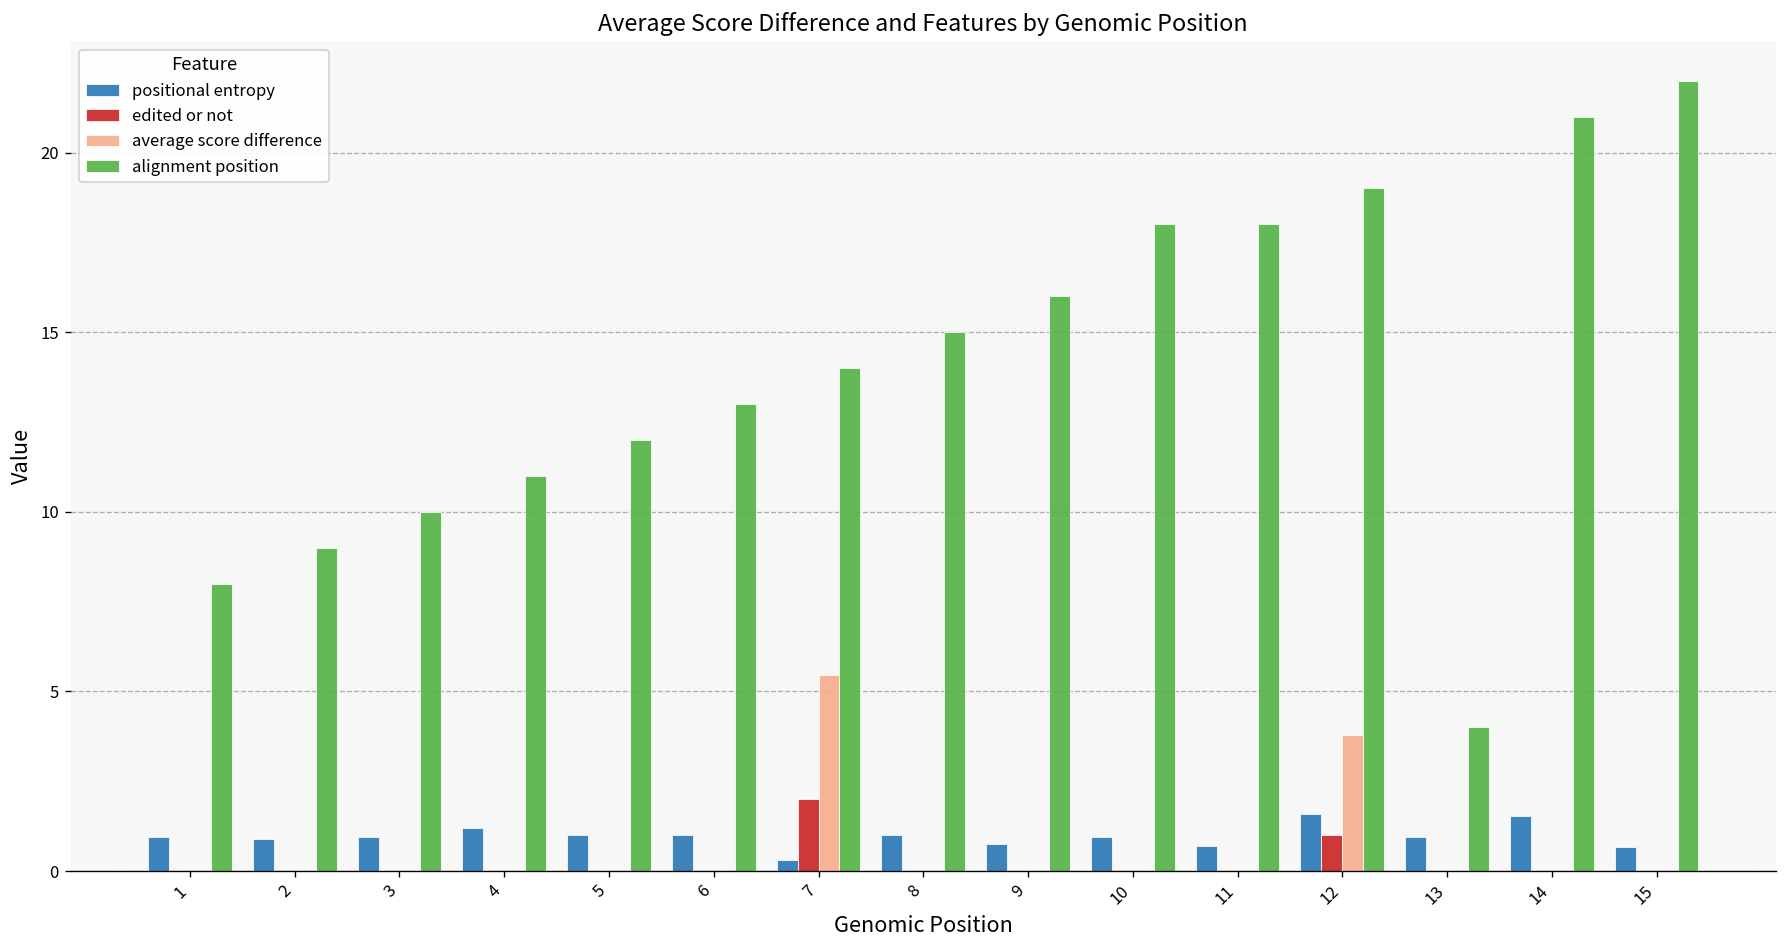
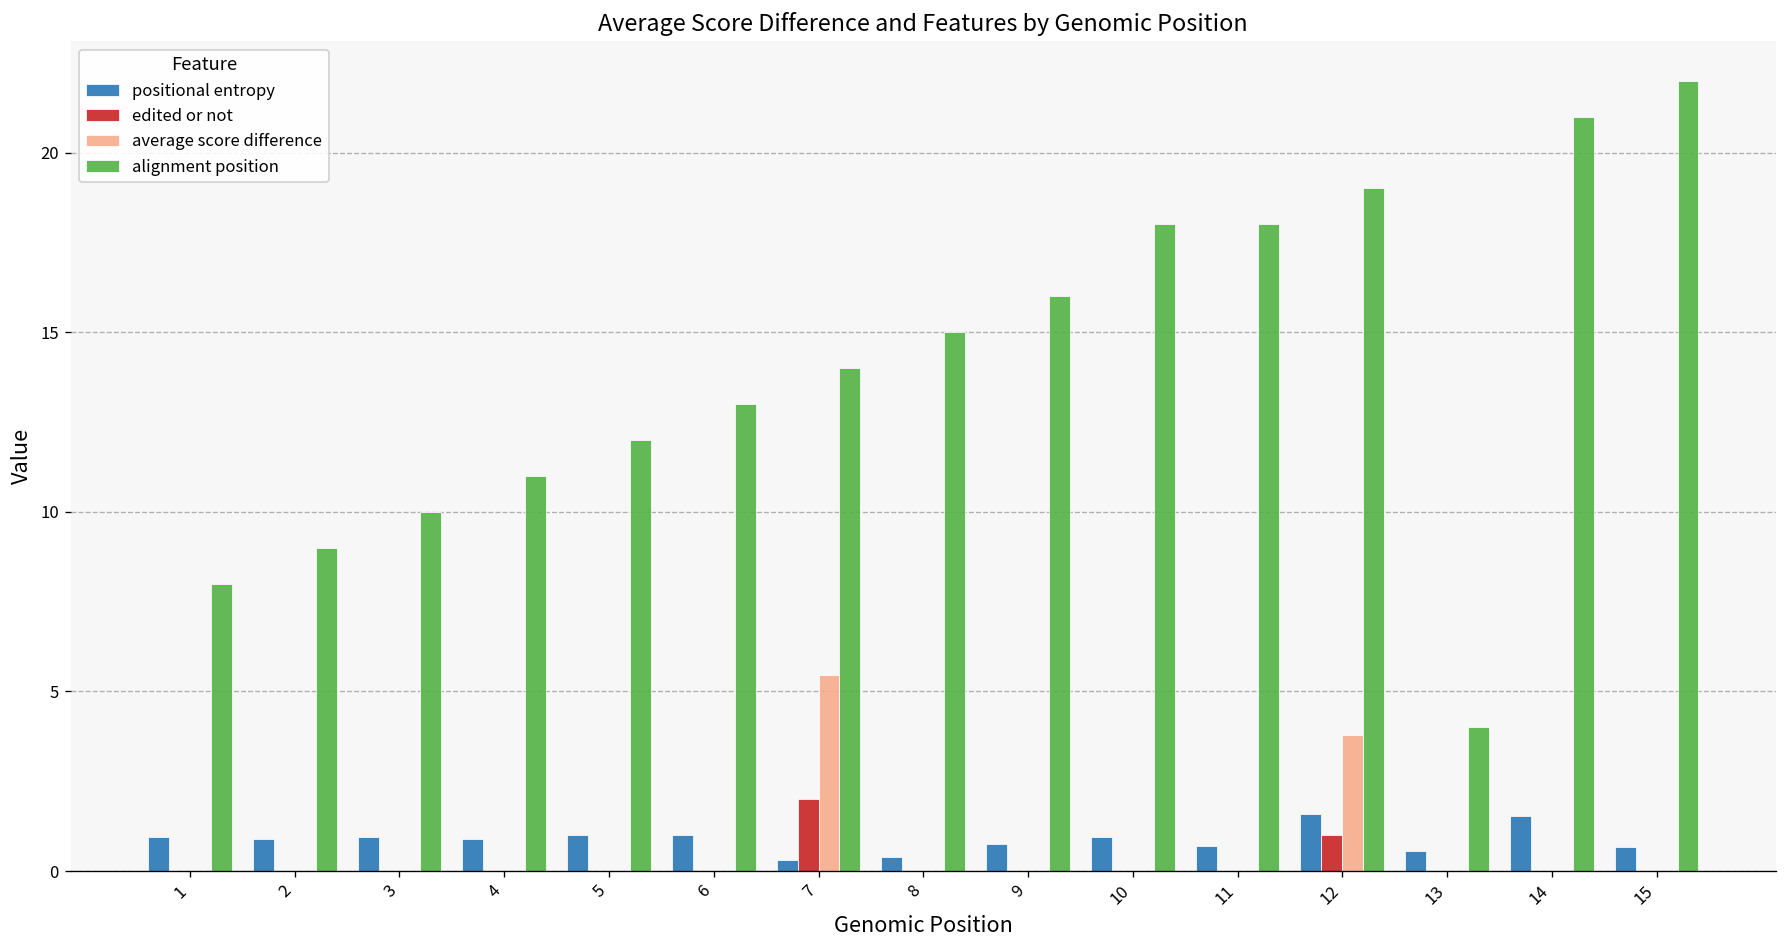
positional entropy, 4: 1.2 -> 0.9
positional entropy, 8: 1.0 -> 0.4
positional entropy, 13: 1.0 -> 0.6
